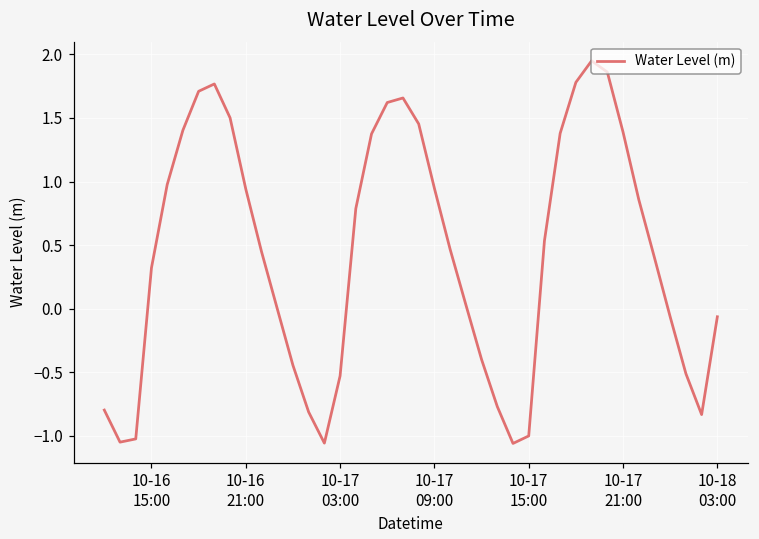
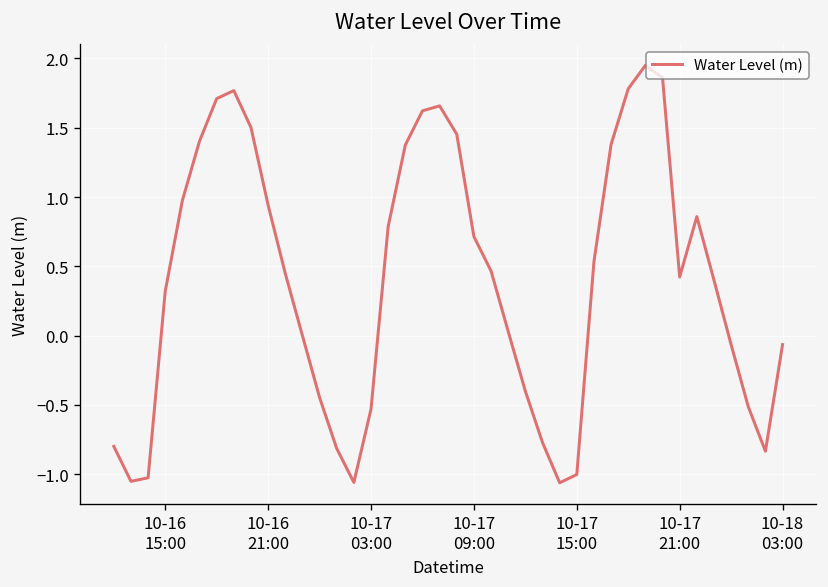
10-17 09:00: 0.95 -> 0.71
10-17 21:00: 1.39 -> 0.42
